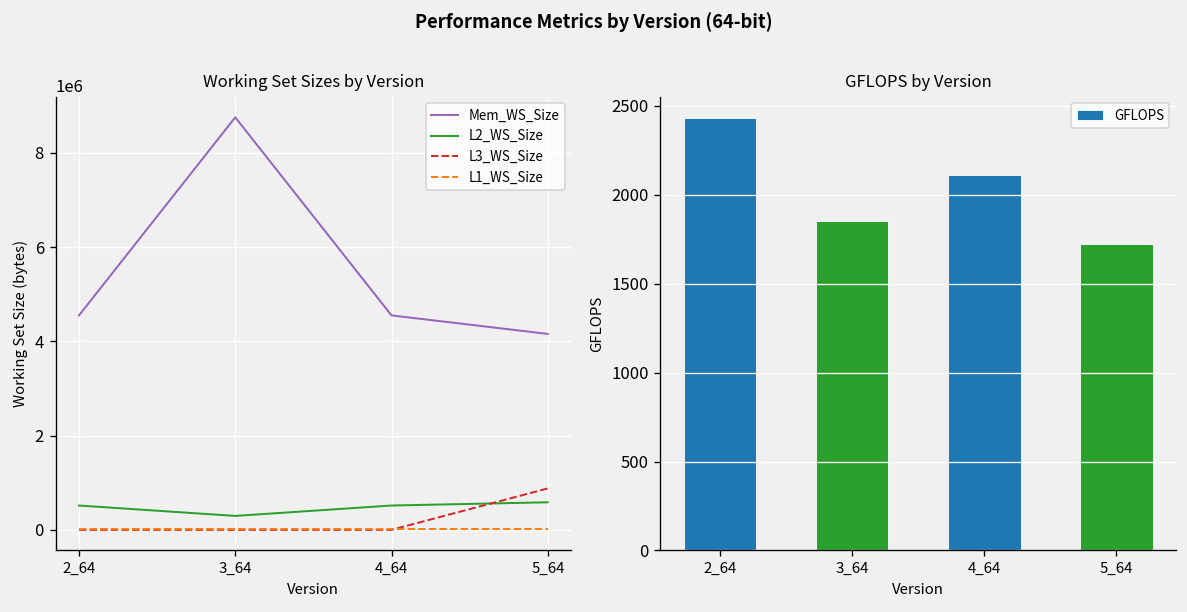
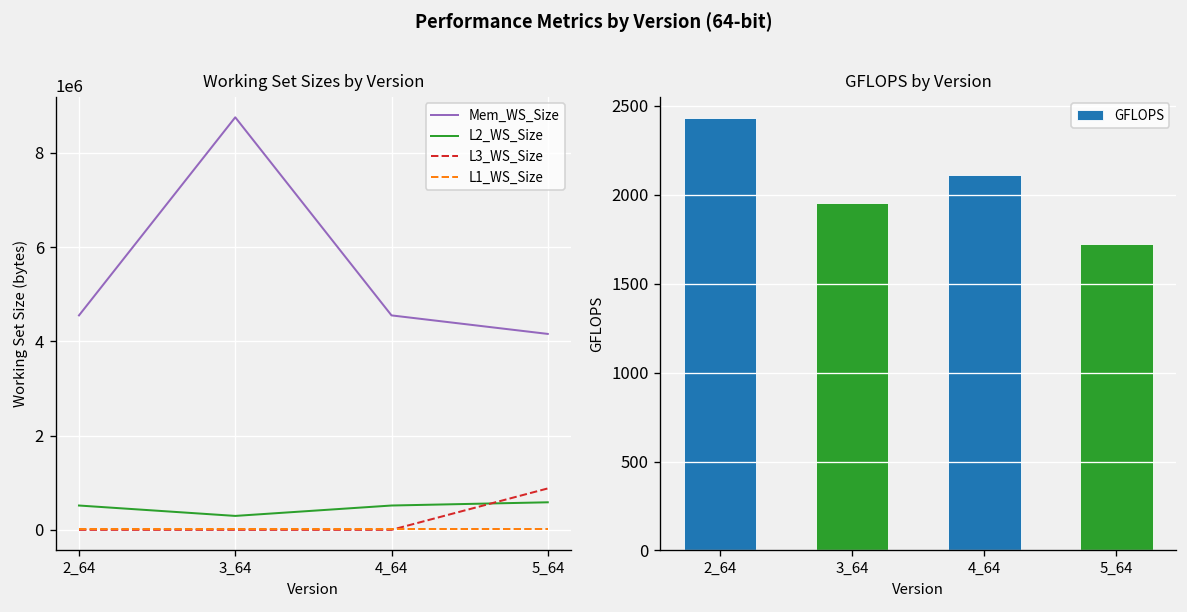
GFLOPS by Version, 3_64: 1850 -> 1950
